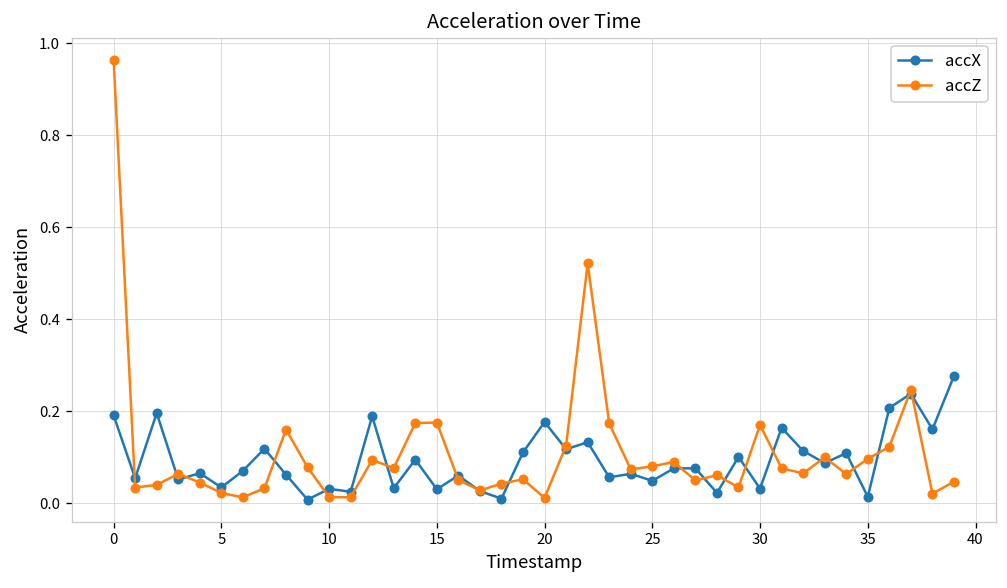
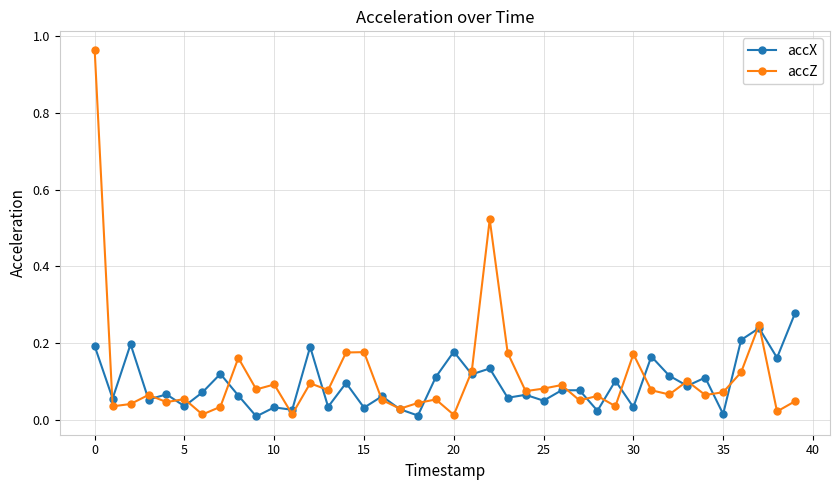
accZ, 5: 0.02 -> 0.05
accZ, 10: 0.01 -> 0.09
accZ, 35: 0.10 -> 0.07
